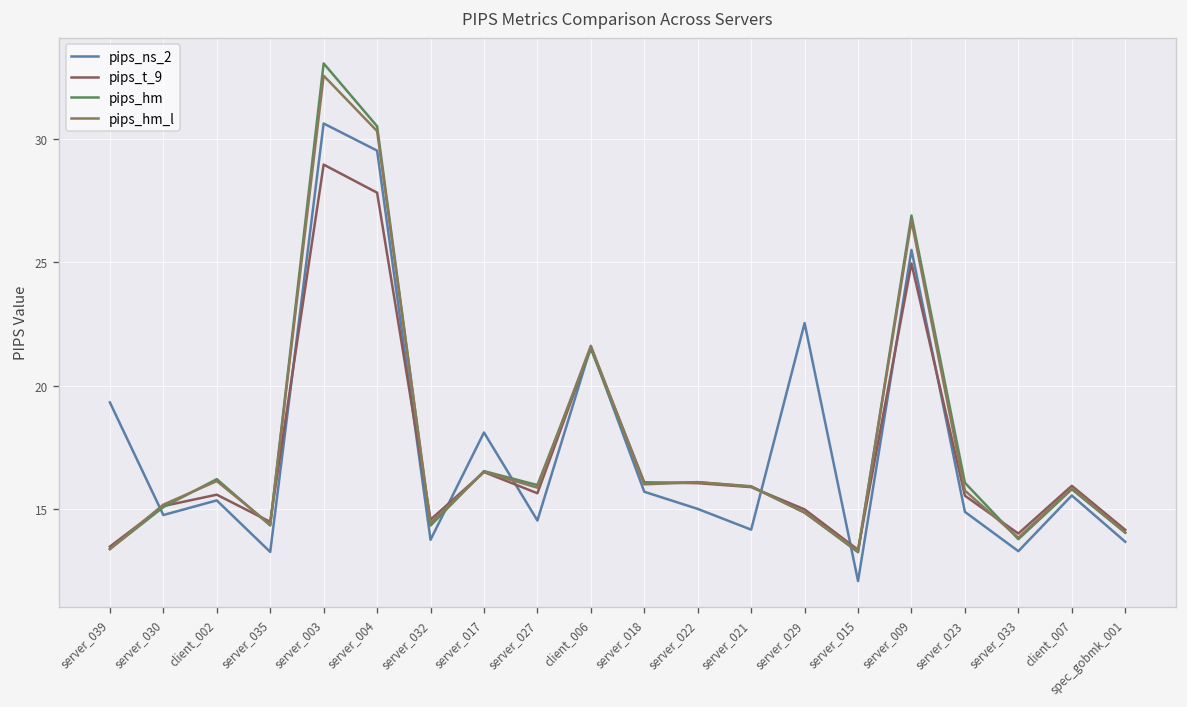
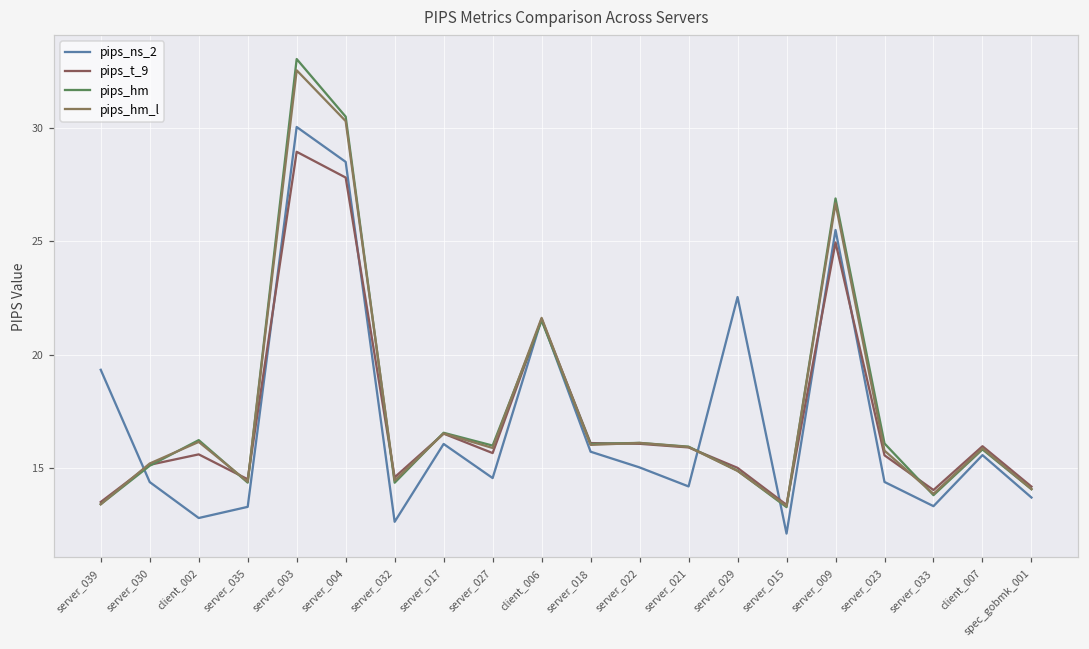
pips_ns_2, server_030: 14.8 -> 14.4
pips_ns_2, client_002: 15.4 -> 12.8
pips_ns_2, server_003: 30.6 -> 30.1
pips_ns_2, server_004: 29.5 -> 28.5
pips_ns_2, server_032: 13.8 -> 12.6
pips_ns_2, server_017: 18.1 -> 16.0
pips_ns_2, server_023: 14.9 -> 14.4
